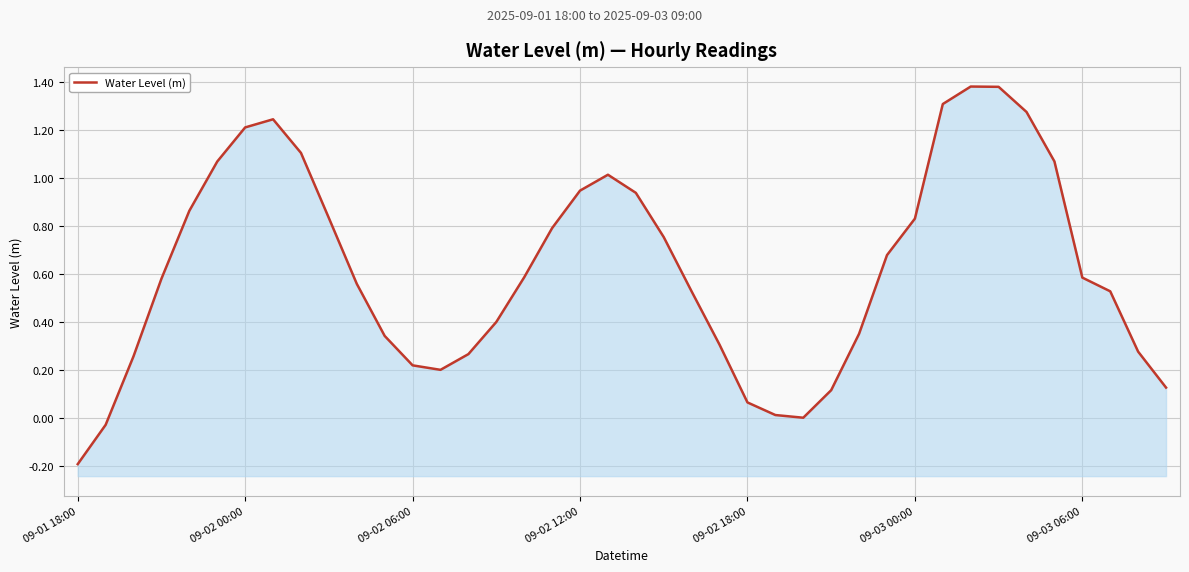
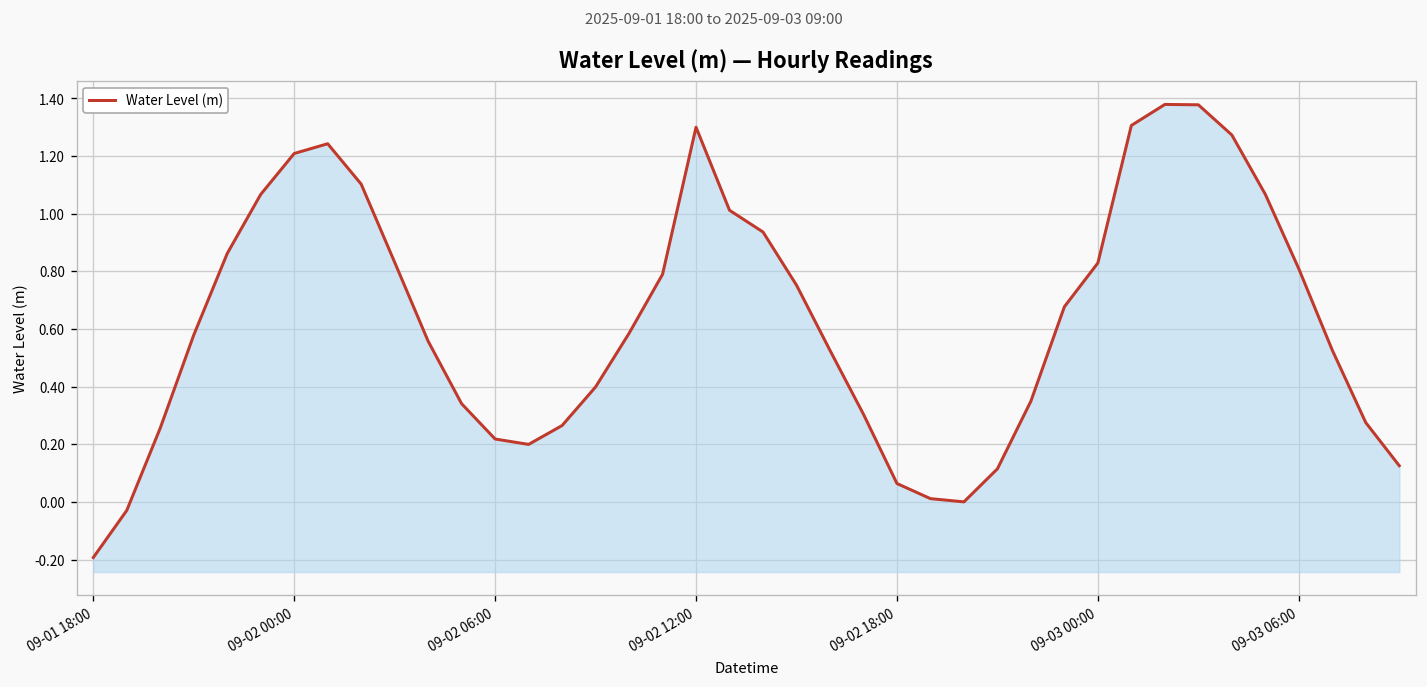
09-02 12:00: 0.95 -> 1.30
09-03 06:00: 0.58 -> 0.81
